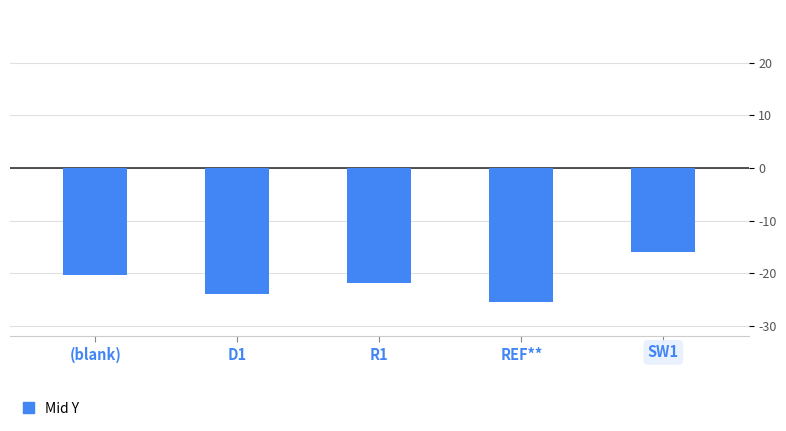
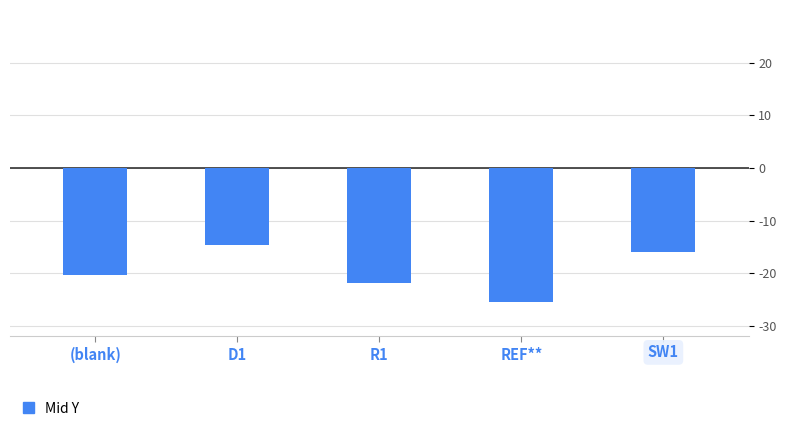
D1: -24 -> -15
